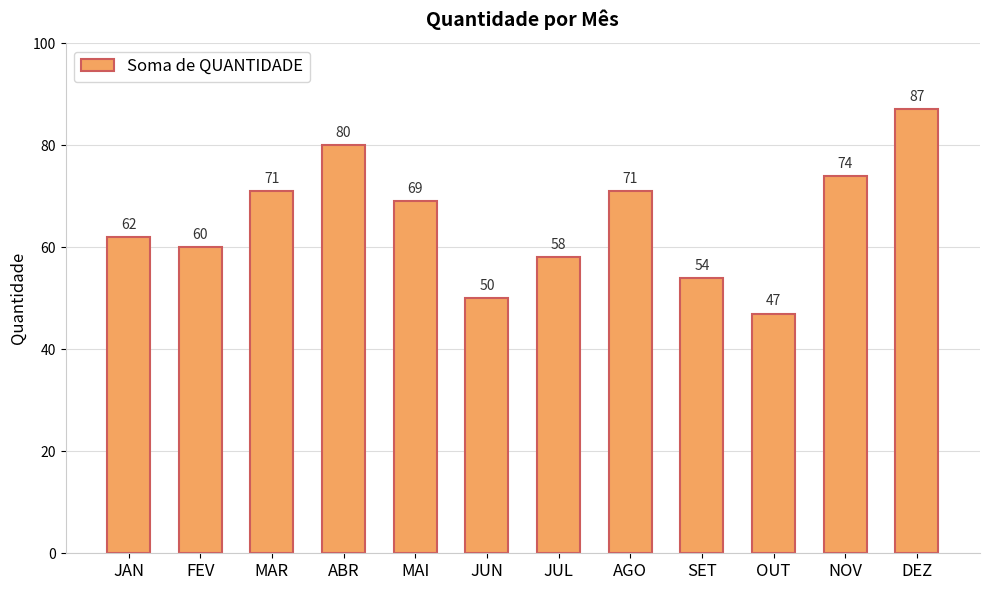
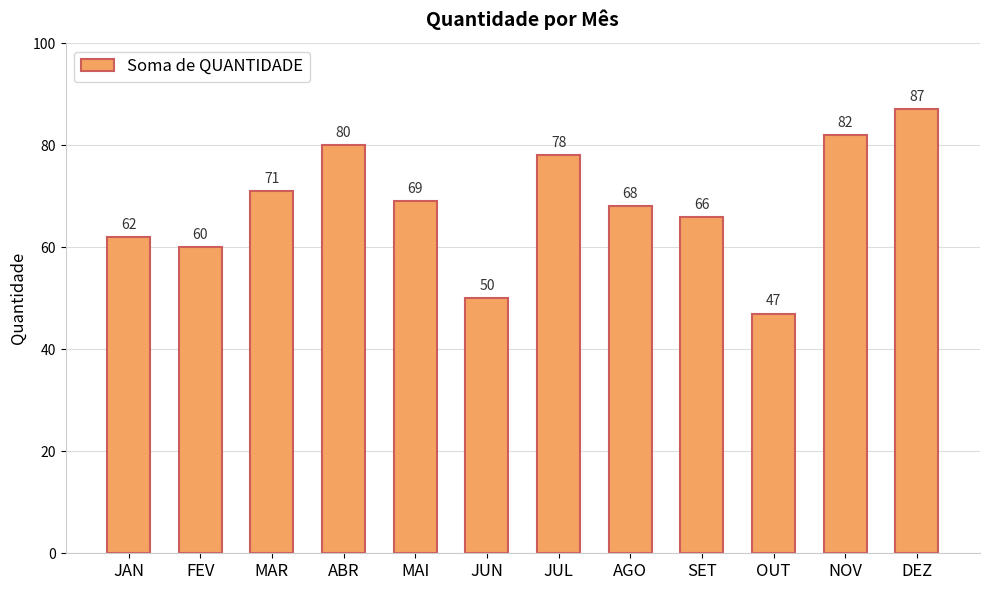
JUL: 58 -> 78
AGO: 71 -> 68
SET: 54 -> 66
NOV: 74 -> 82
